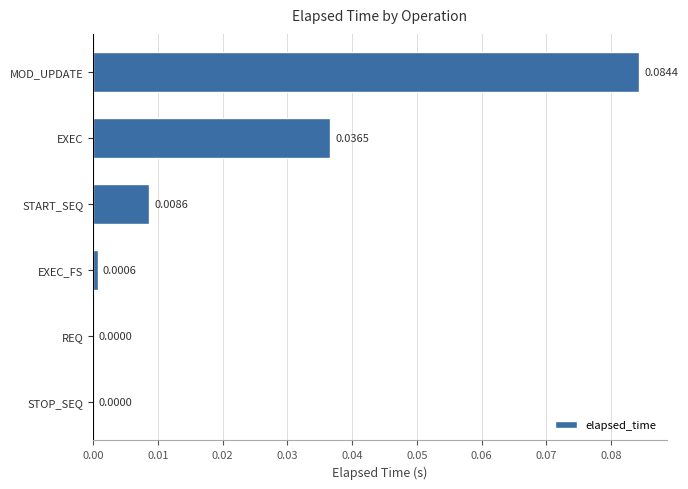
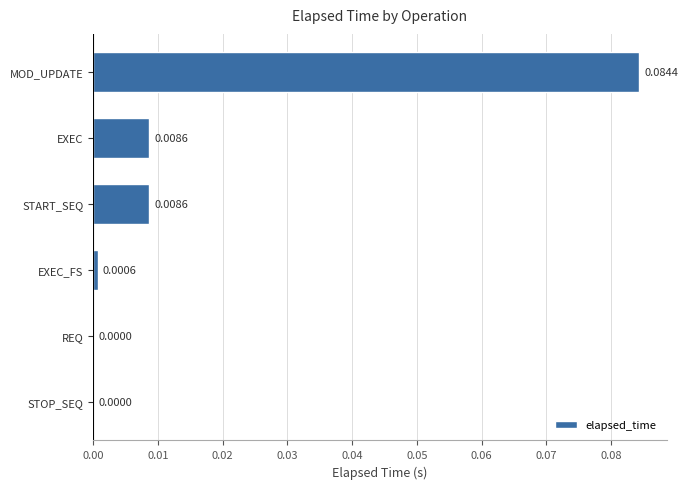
EXEC: 0.0365 -> 0.0086
